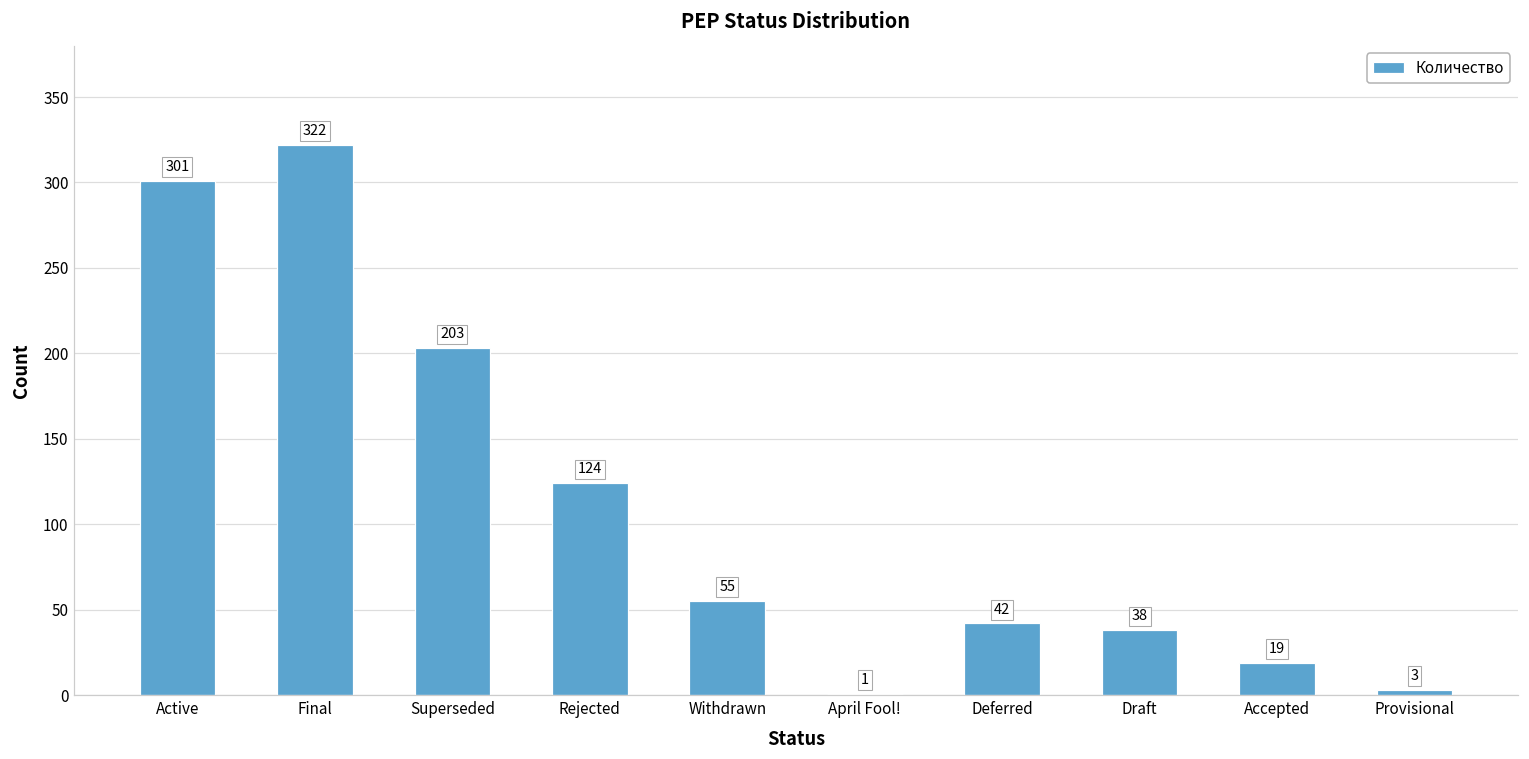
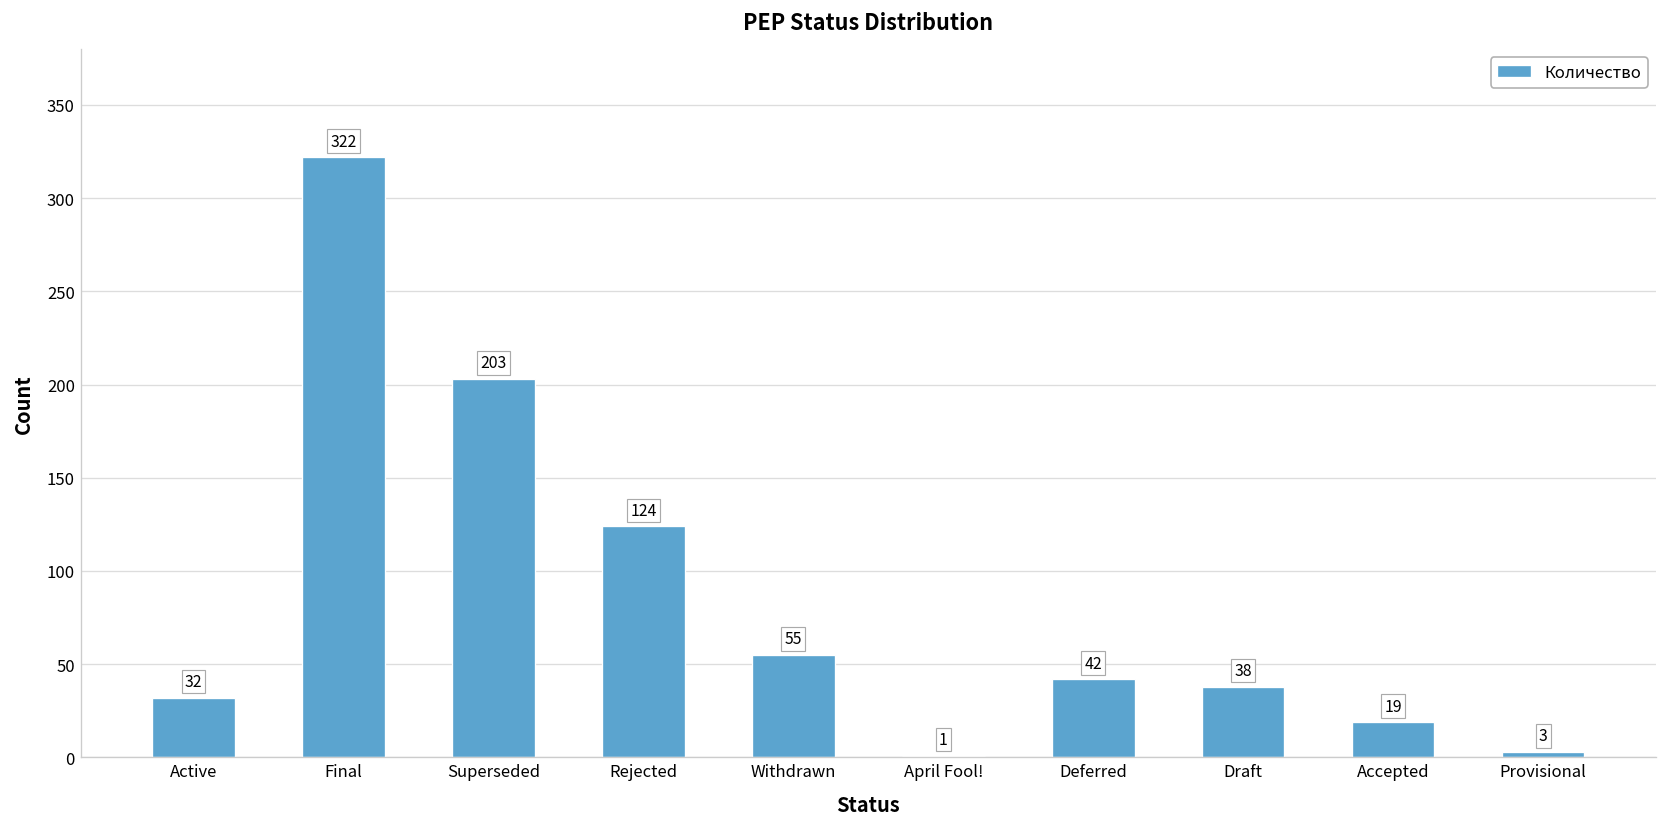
Active: 301 -> 32
